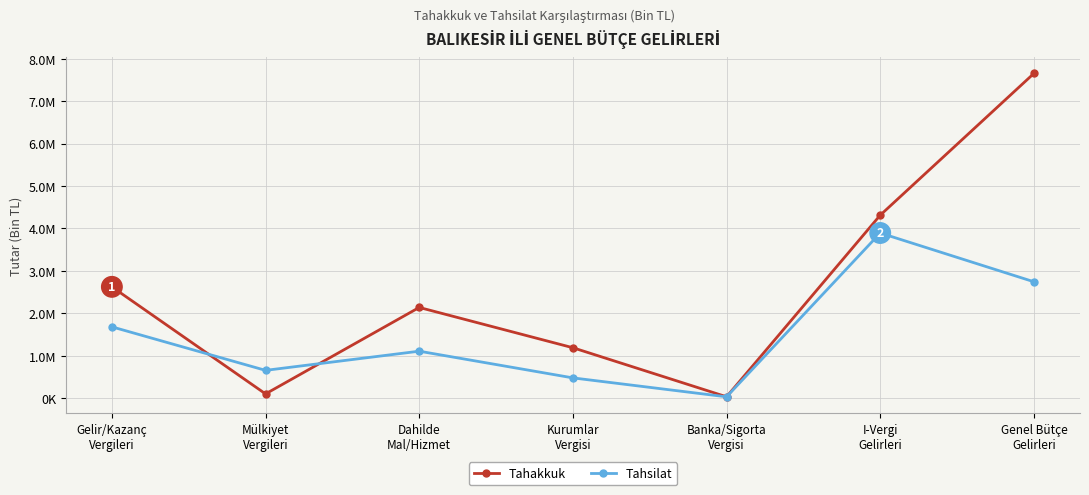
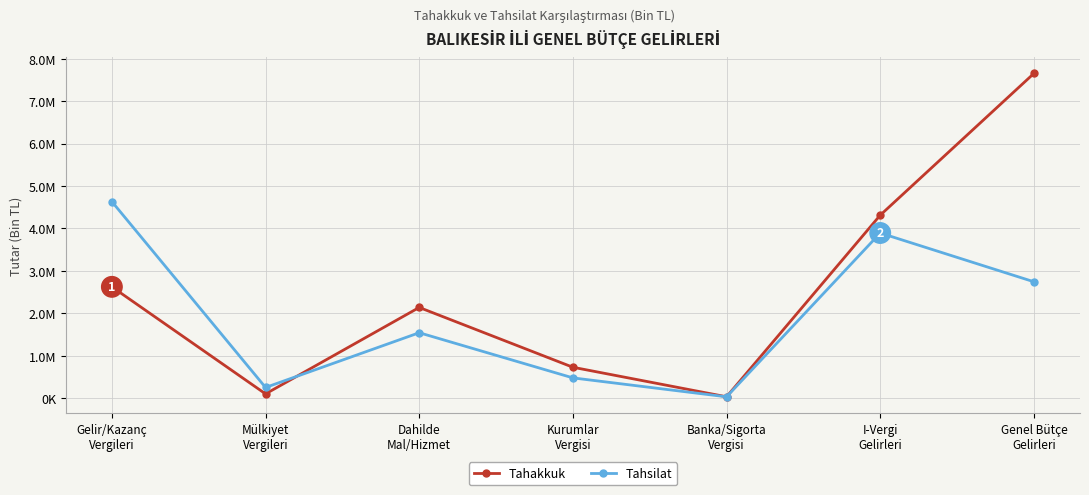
Tahsilat, Gelir/Kazanç Vergileri: 1700000 -> 4600000
Tahsilat, Mülkiyet Vergileri: 700000 -> 300000
Tahsilat, Dahilde Mal/Hizmet: 1100000 -> 1500000
Tahakkuk, Kurumlar Vergisi: 1200000 -> 700000
